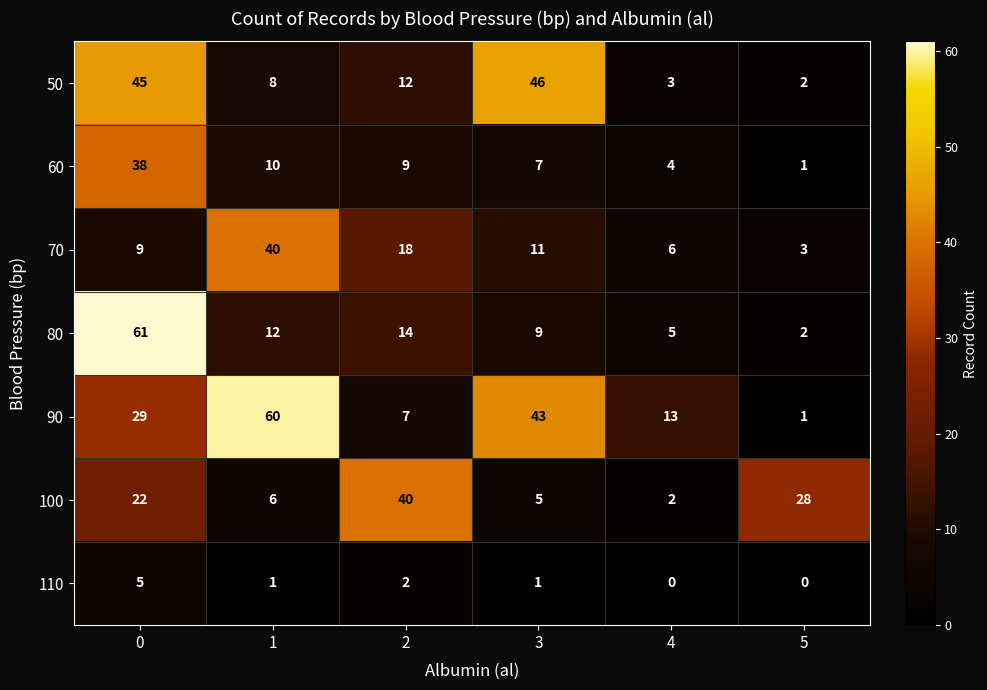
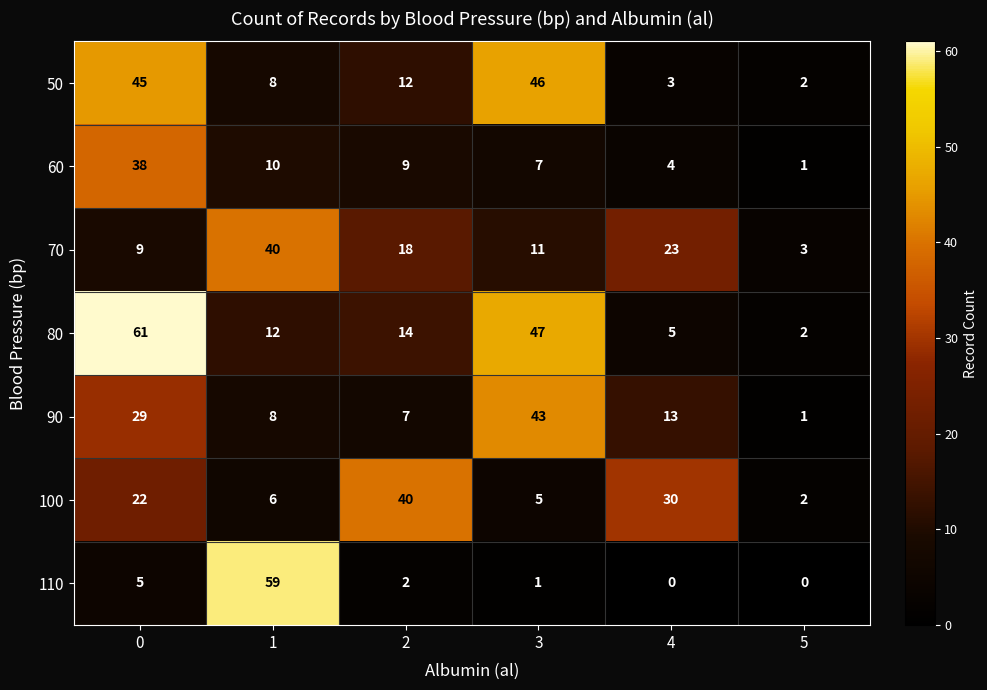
70, 4: 6 -> 23
80, 3: 9 -> 47
90, 1: 60 -> 8
100, 4: 2 -> 30
100, 5: 28 -> 2
110, 1: 1 -> 59
